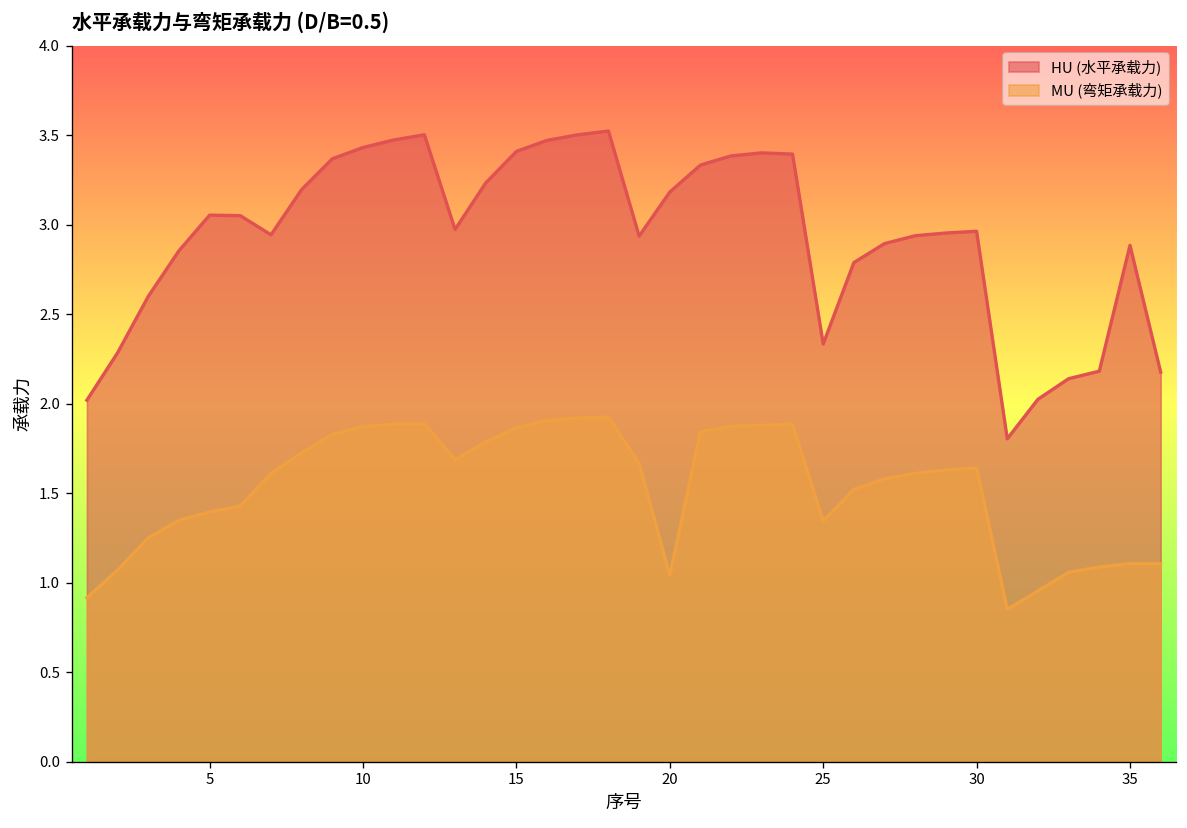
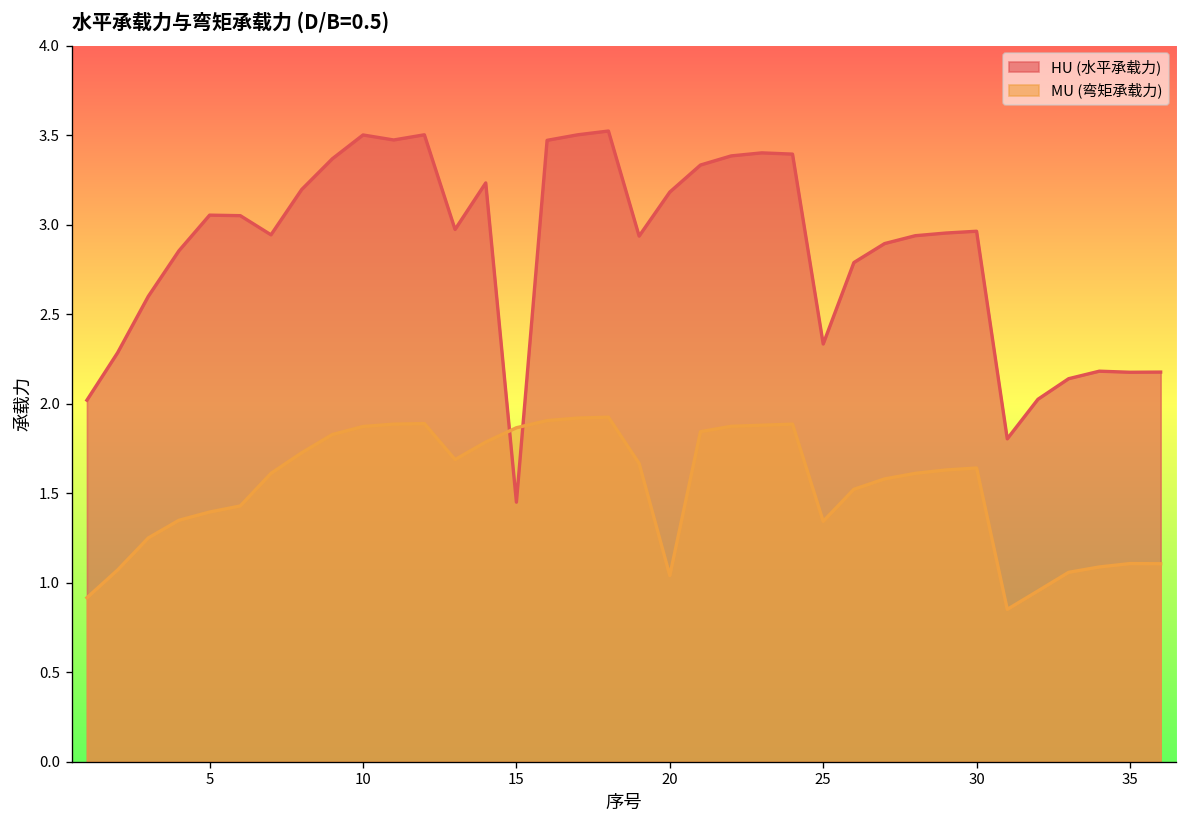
HU (水平承载力), 10: 3.43 -> 3.50
HU (水平承载力), 15: 3.41 -> 1.45
HU (水平承载力), 35: 2.89 -> 2.18
